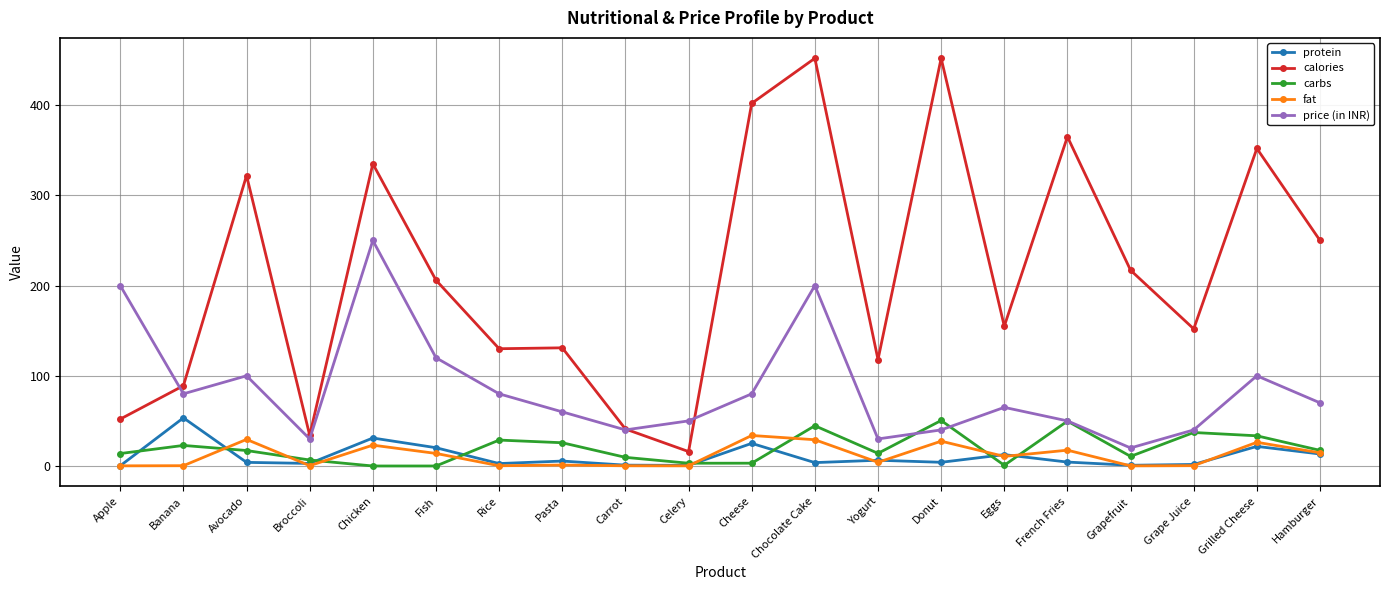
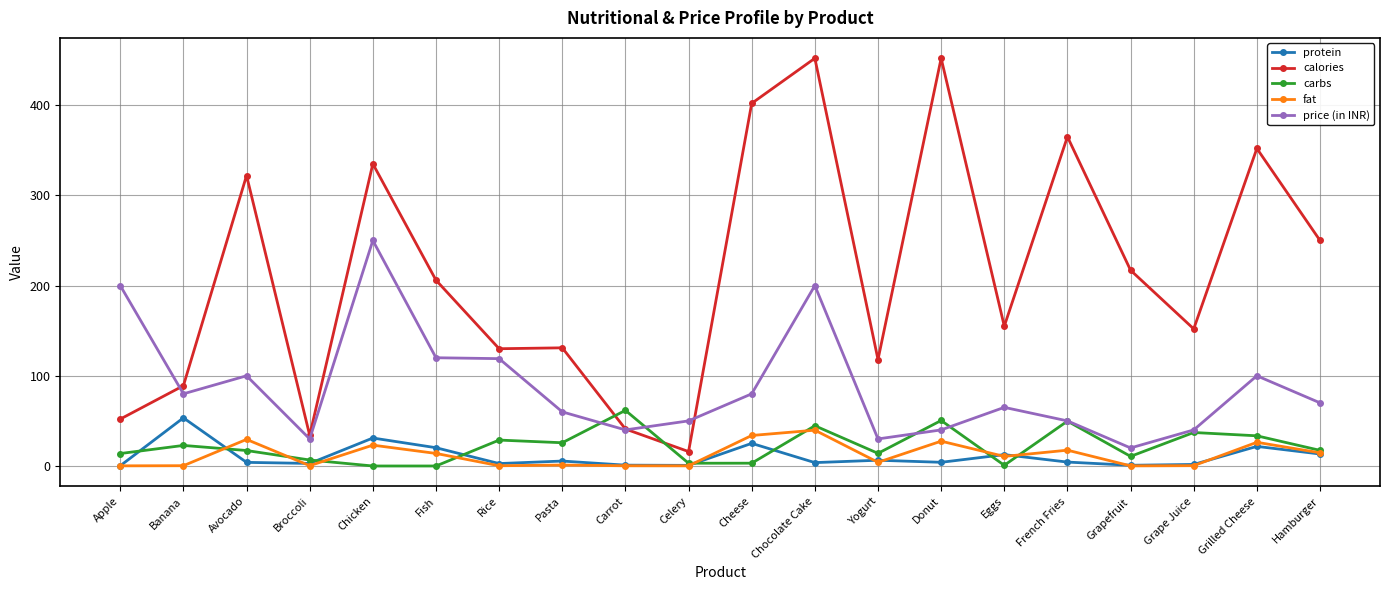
price (in INR), Rice: 80 -> 120
carbs, Carrot: 10 -> 60
fat, Chocolate Cake: 30 -> 40
